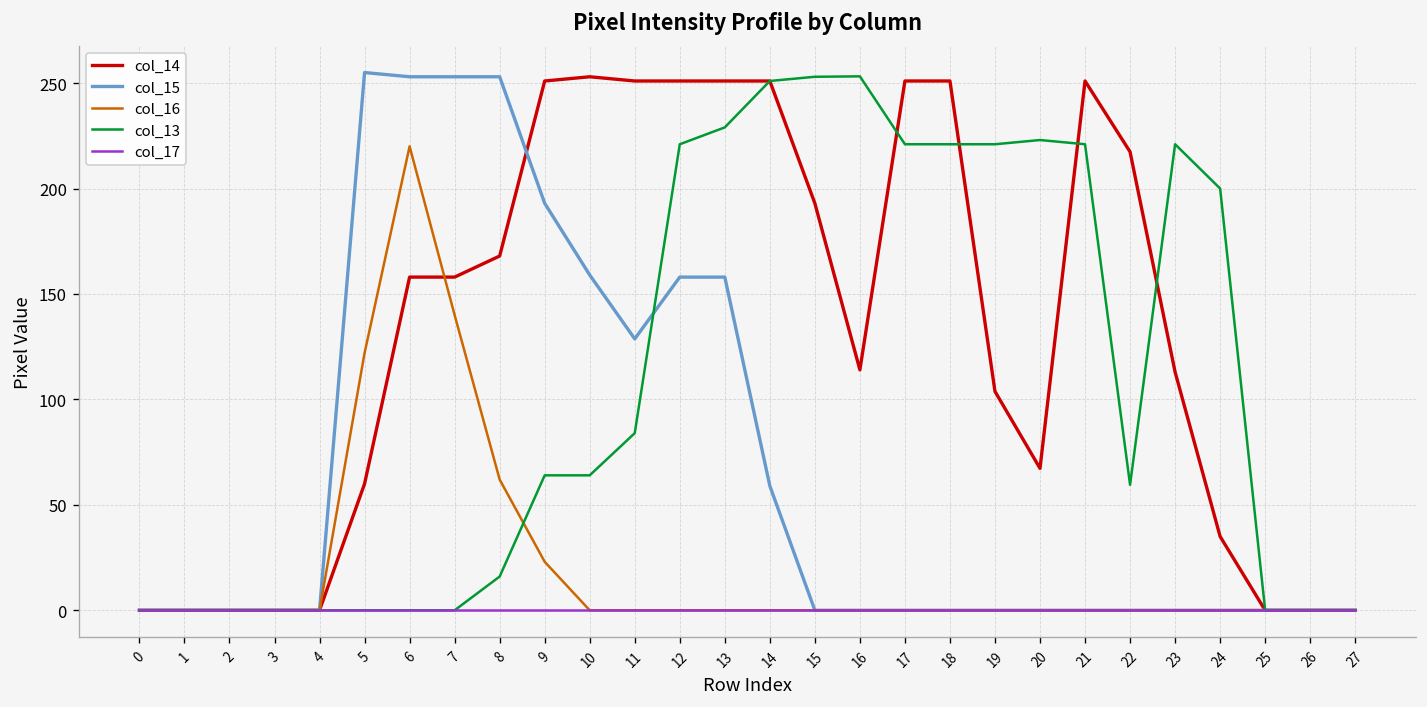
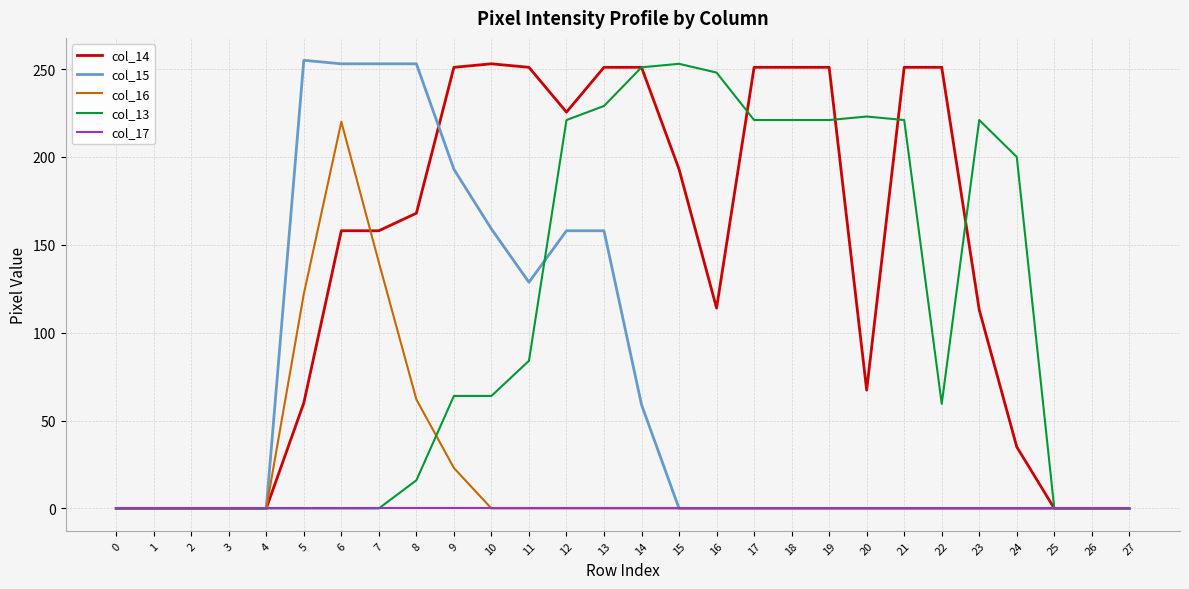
col_14, 12: 251 -> 226
col_13, 16: 253 -> 248
col_14, 19: 104 -> 251
col_14, 22: 217 -> 251
